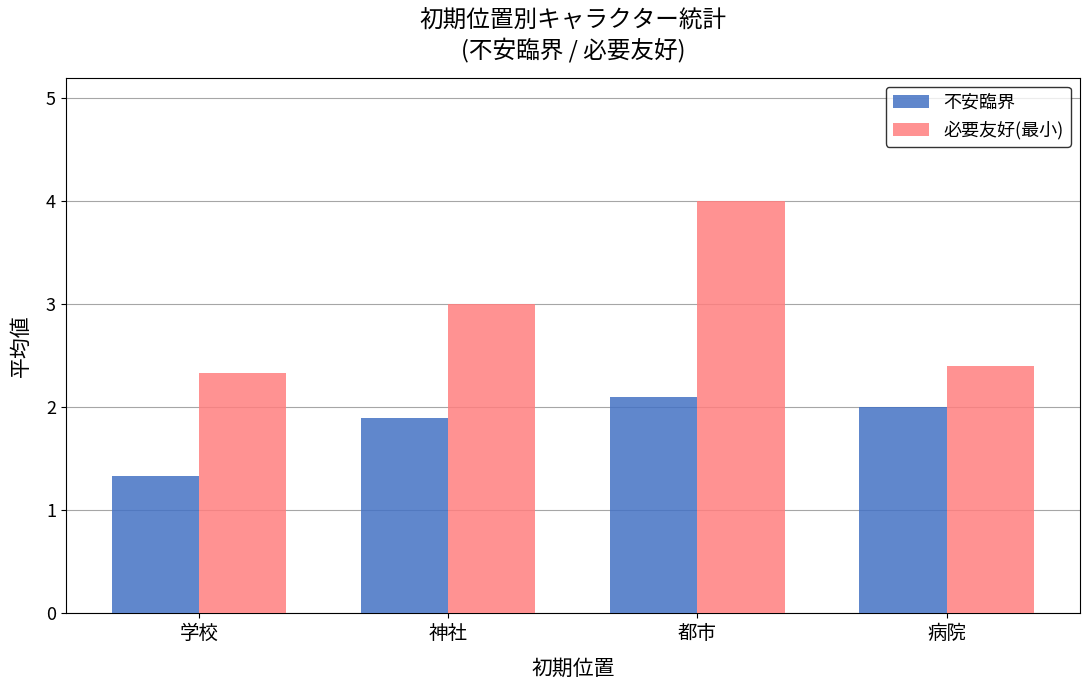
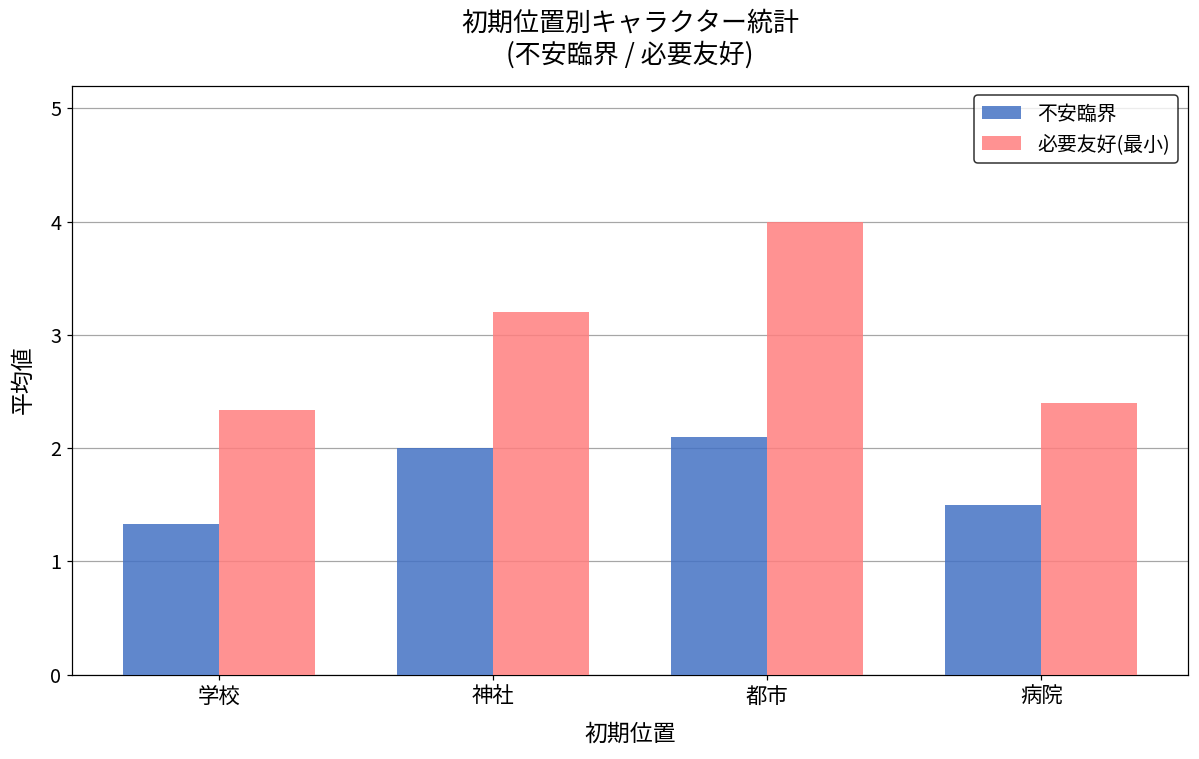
不安臨界, 神社: 1.9 -> 2.0
必要友好(最小), 神社: 3.0 -> 3.2
不安臨界, 病院: 2.0 -> 1.5
